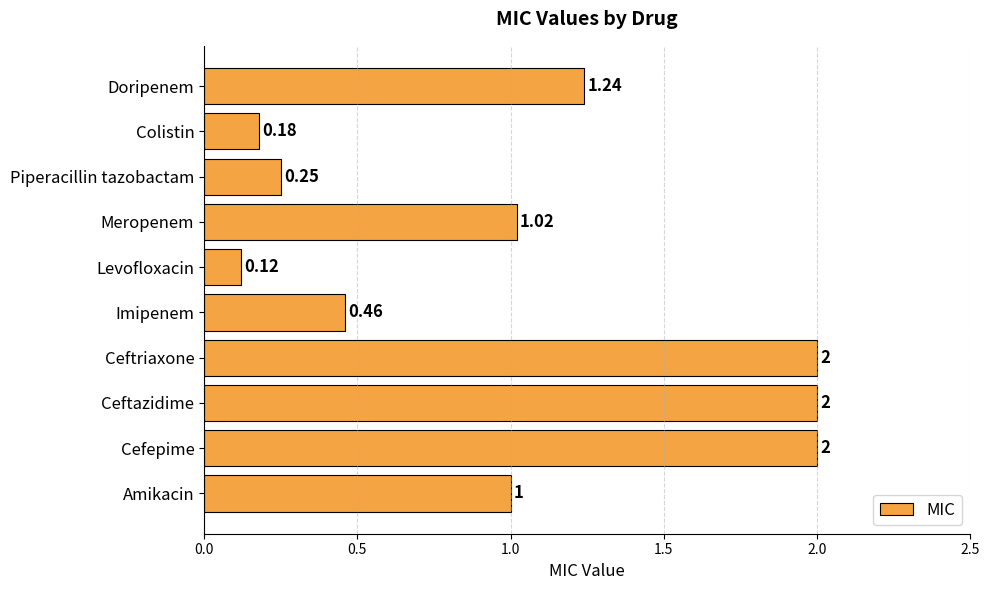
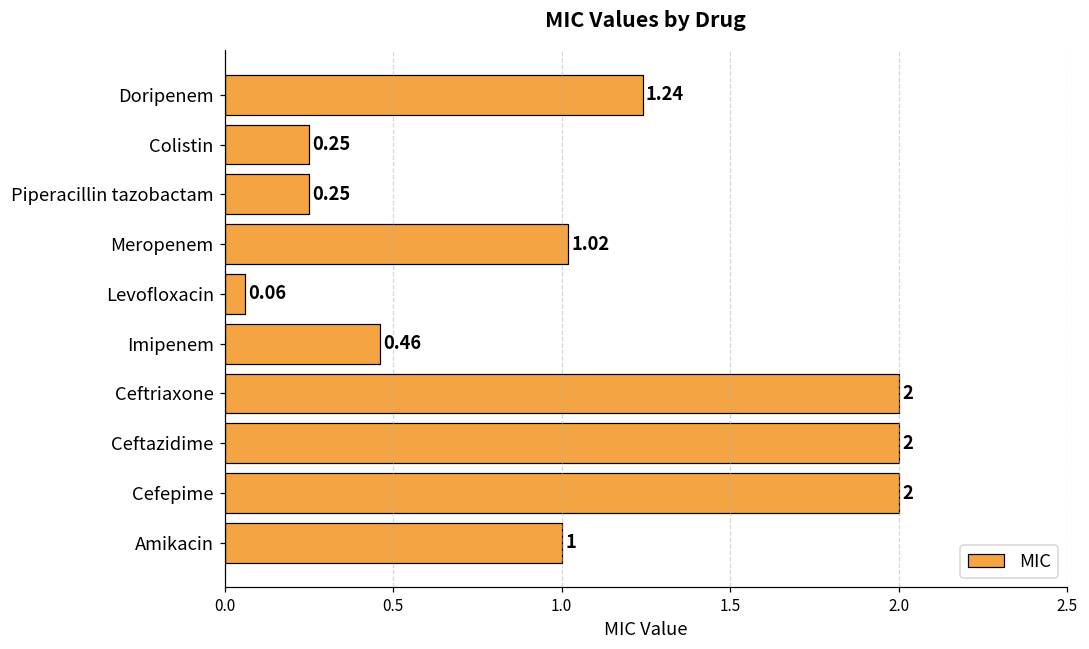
Colistin: 0.18 -> 0.25
Levofloxacin: 0.12 -> 0.06
